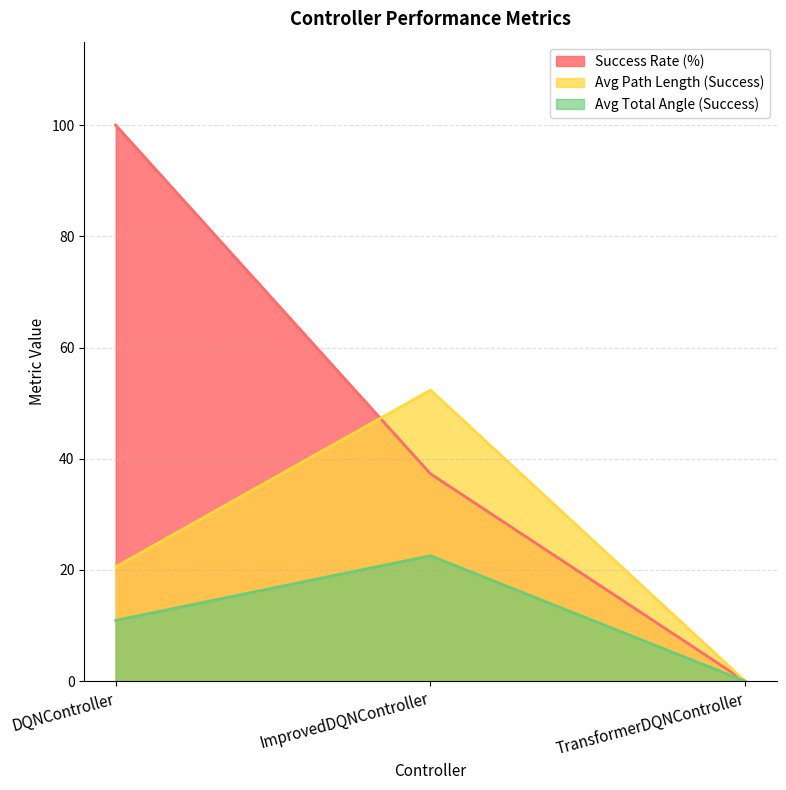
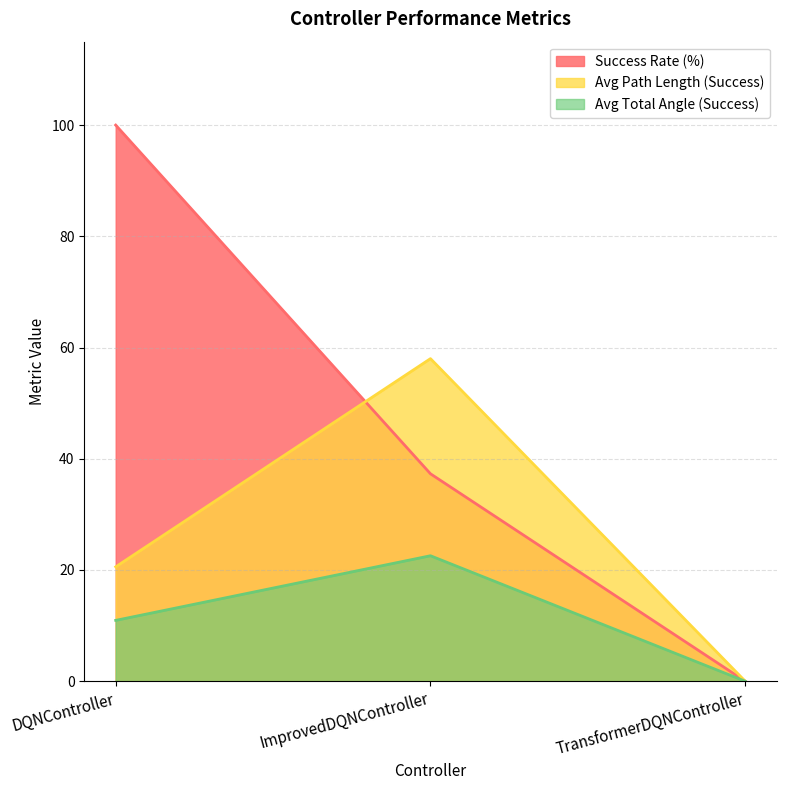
Avg Path Length (Success), ImprovedDQNController: 52 -> 58
